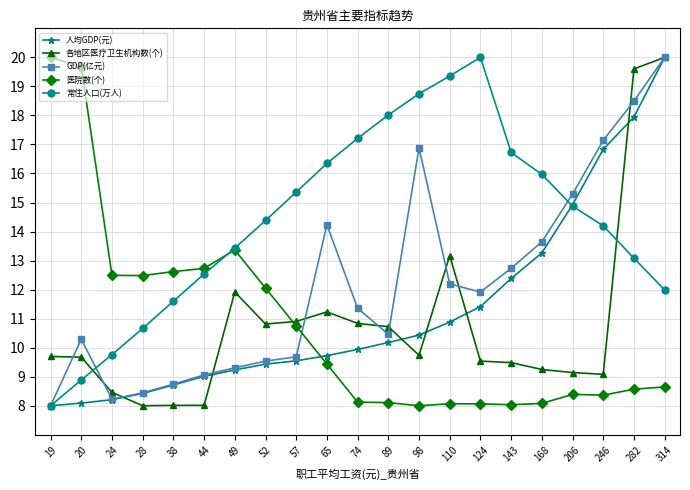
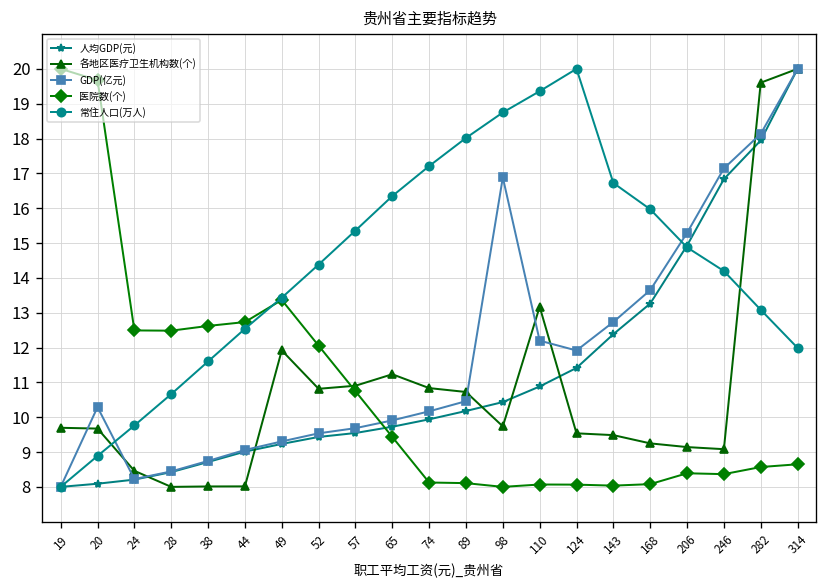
GDP(亿元), 65: 14.2 -> 9.9
GDP(亿元), 74: 11.4 -> 10.2
GDP(亿元), 282: 18.5 -> 18.1
